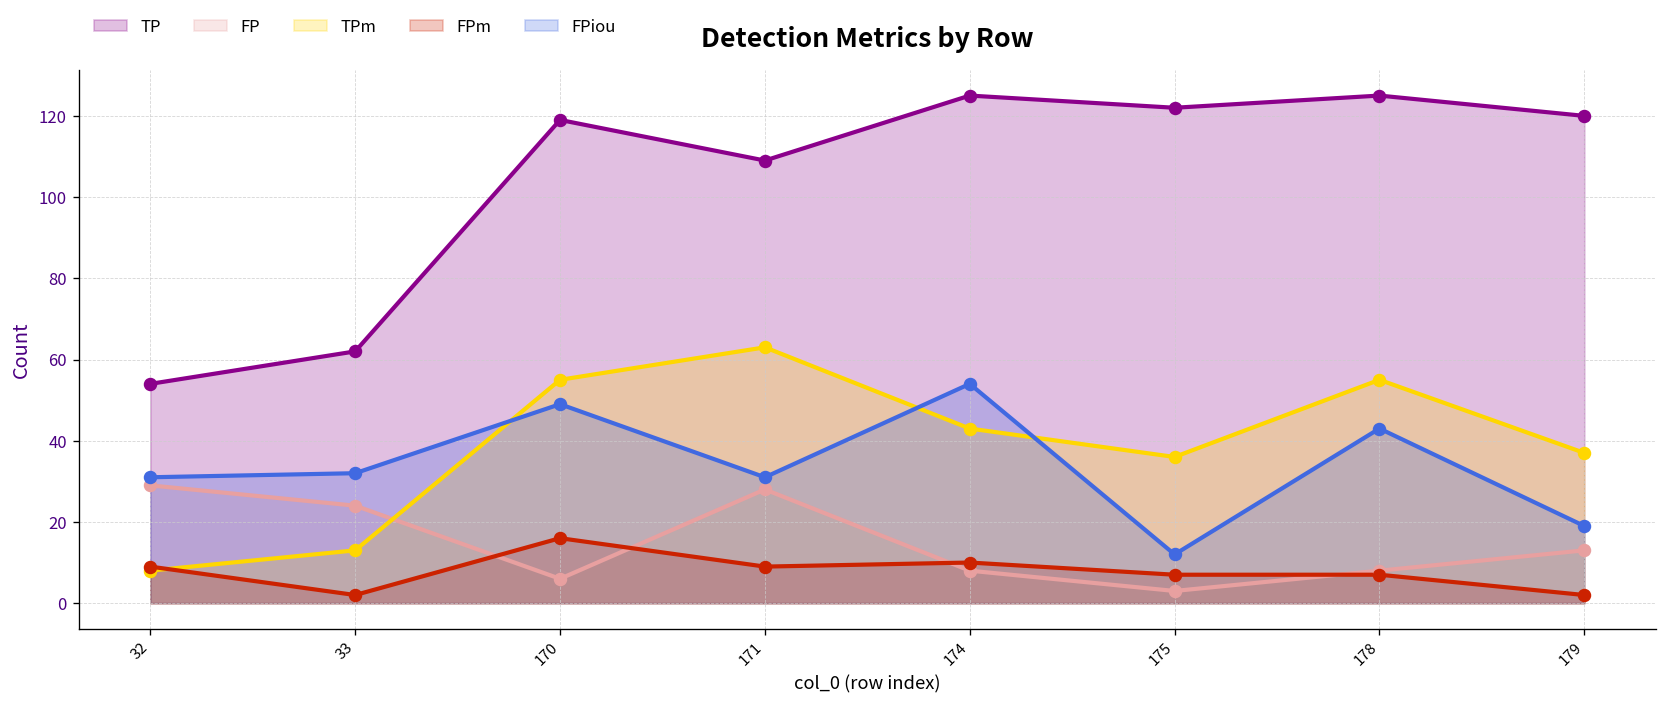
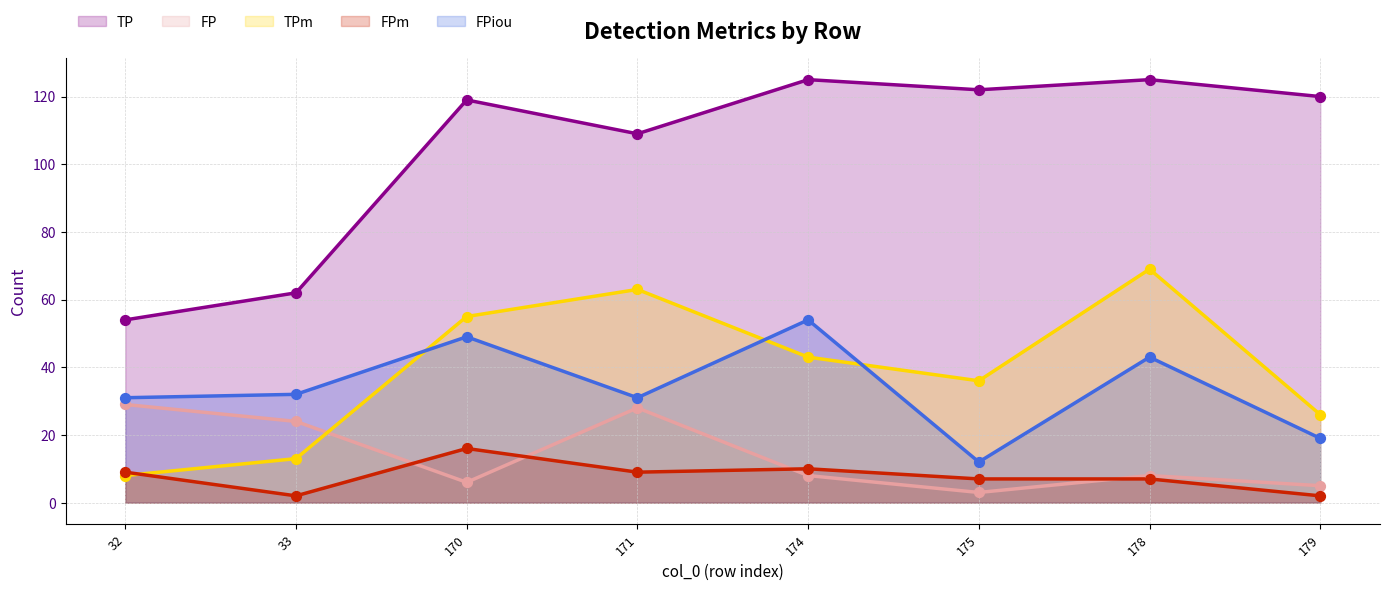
TPm, 178: 55 -> 69
FP, 179: 13 -> 5
TPm, 179: 37 -> 26
